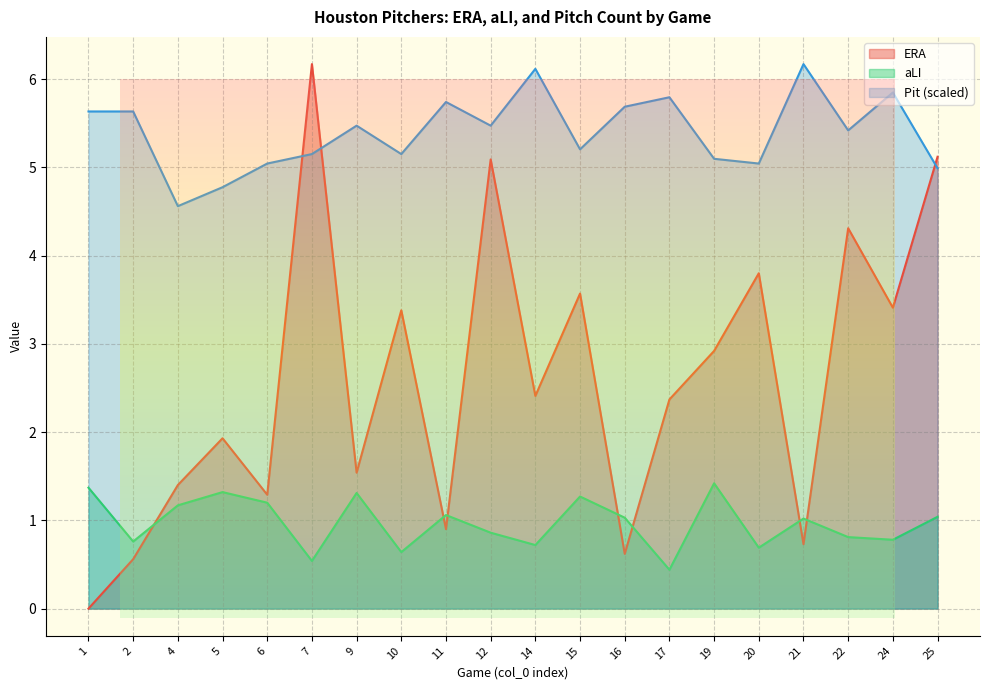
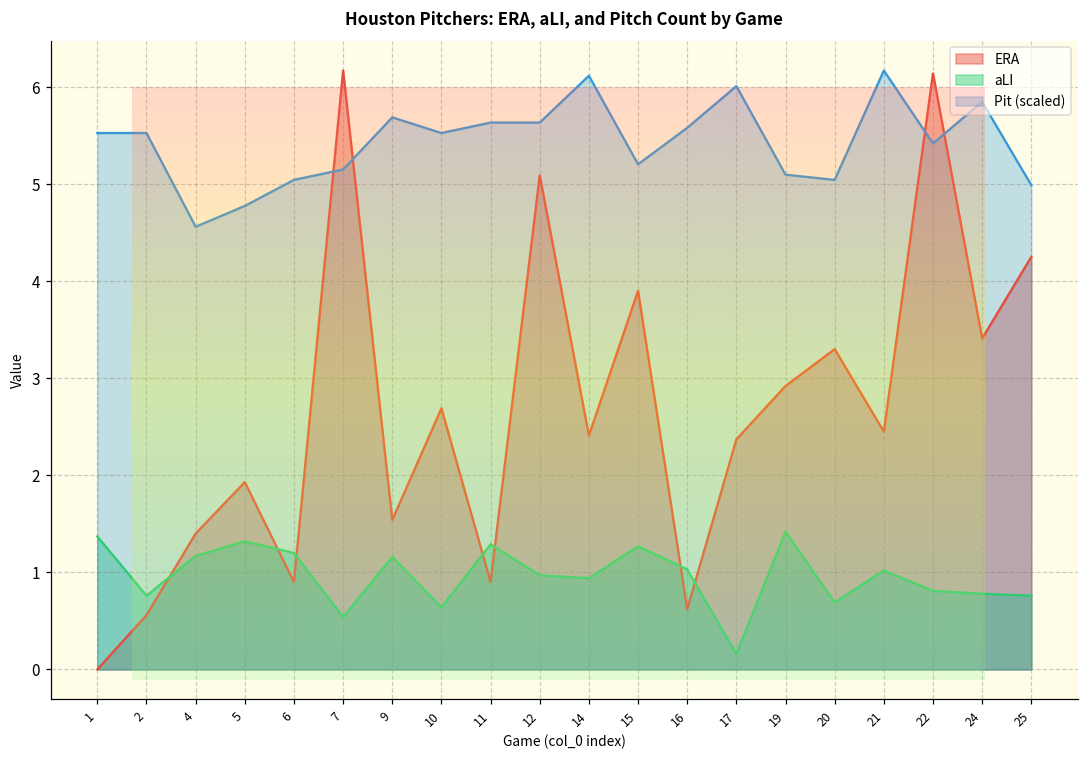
Pit (scaled), 1: 5.6 -> 5.5
Pit (scaled), 2: 5.6 -> 5.5
ERA, 6: 1.3 -> 0.9
aLI, 9: 1.3 -> 1.2
Pit (scaled), 9: 5.5 -> 5.7
ERA, 10: 3.4 -> 2.7
Pit (scaled), 10: 5.2 -> 5.5
aLI, 11: 1.1 -> 1.3
Pit (scaled), 11: 5.7 -> 5.6
aLI, 12: 0.9 -> 1.0
Pit (scaled), 12: 5.5 -> 5.6
aLI, 14: 0.7 -> 0.9
ERA, 15: 3.6 -> 3.9
Pit (scaled), 16: 5.7 -> 5.6
aLI, 17: 0.4 -> 0.2
Pit (scaled), 17: 5.8 -> 6.0
ERA, 20: 3.8 -> 3.3
ERA, 21: 0.7 -> 2.5
ERA, 22: 4.3 -> 6.1
ERA, 25: 5.1 -> 4.3
aLI, 25: 1.0 -> 0.8
